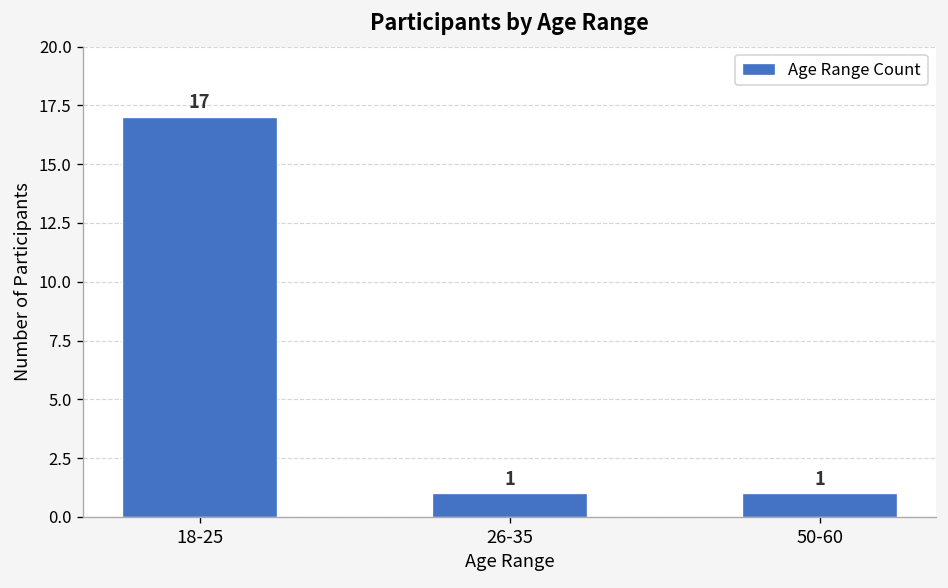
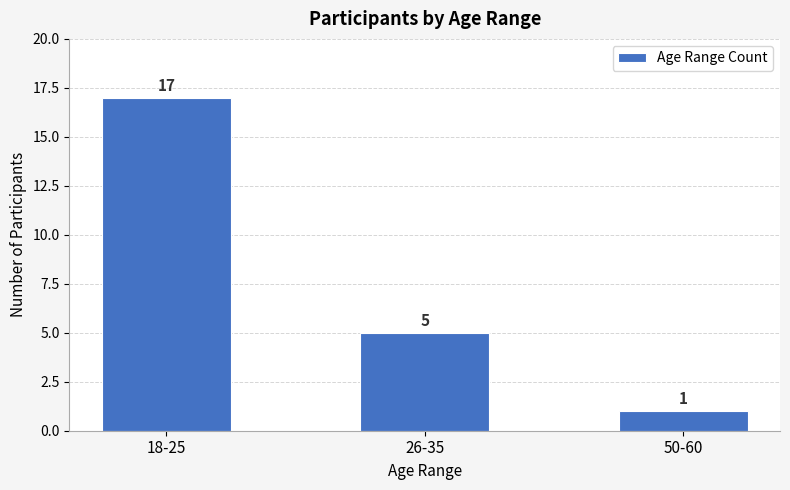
26-35: 1 -> 5
